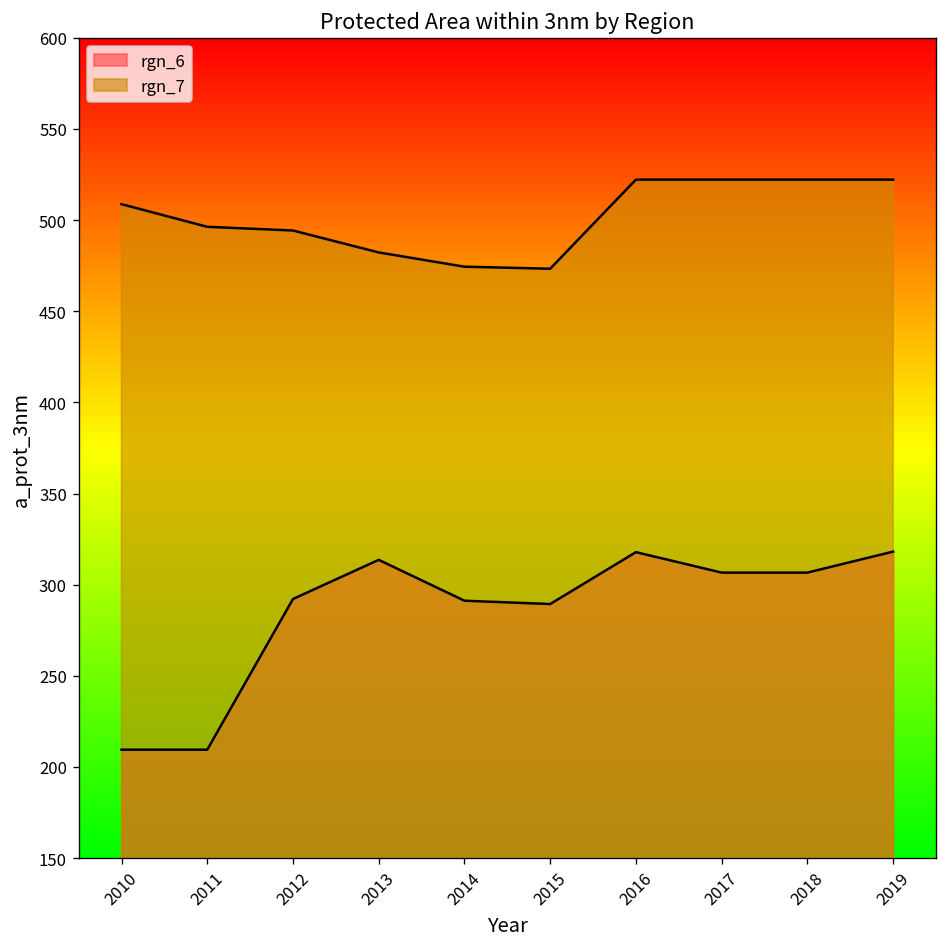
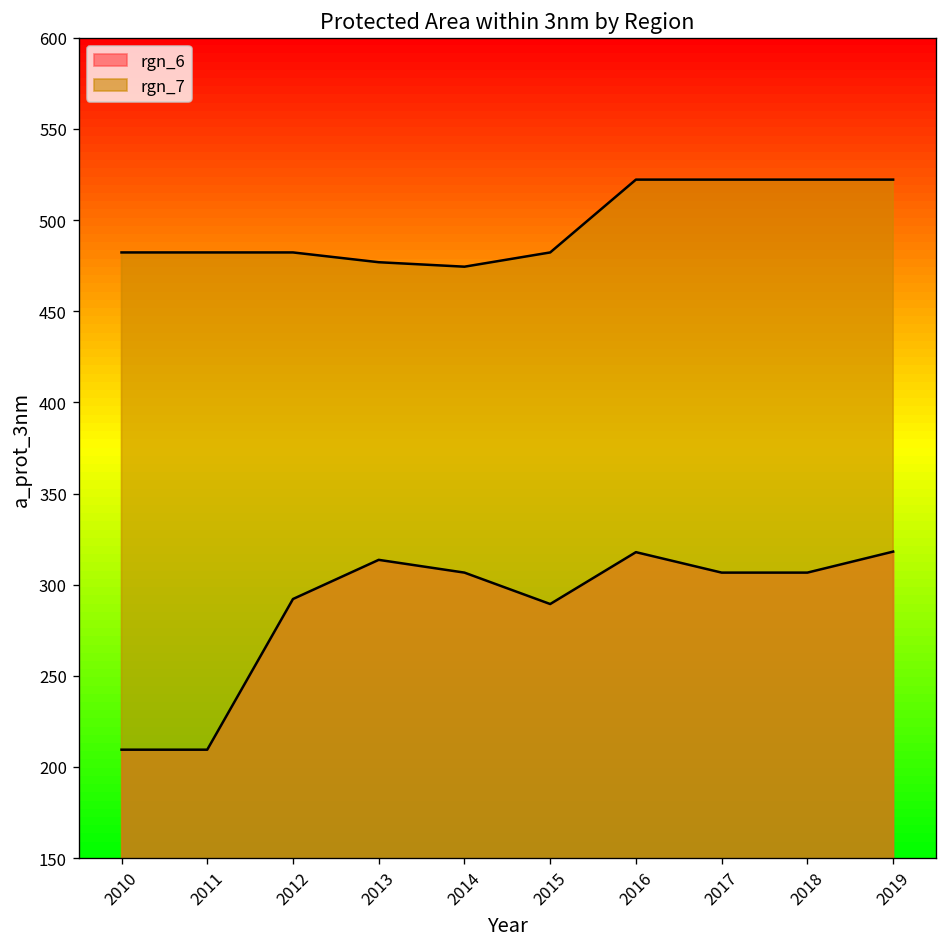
rgn_7, 2010: 509 -> 482
rgn_7, 2011: 496 -> 482
rgn_7, 2012: 494 -> 482
rgn_7, 2013: 482 -> 477
rgn_6, 2014: 291 -> 307
rgn_7, 2015: 473 -> 482
